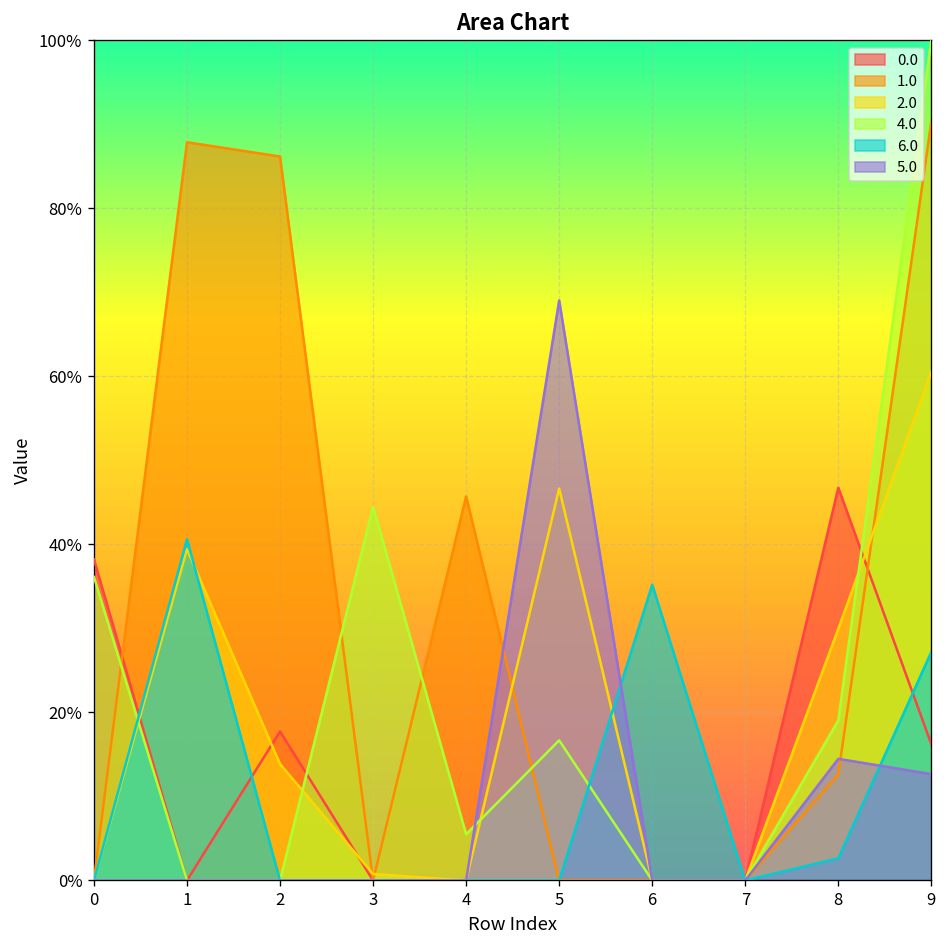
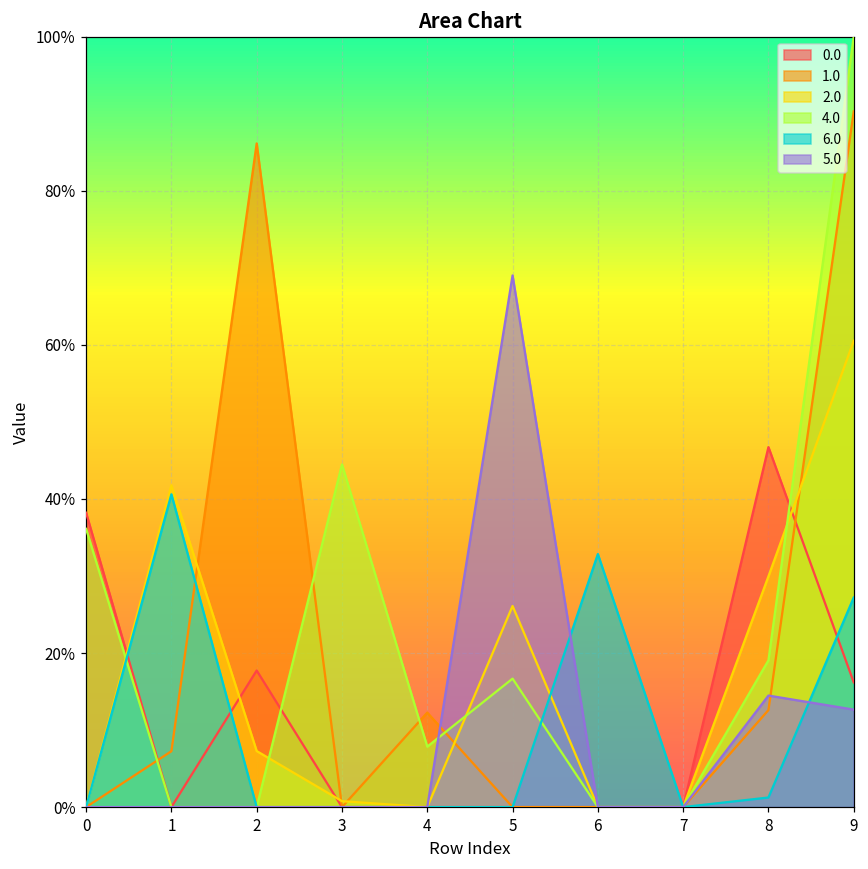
1.0, 1: 88% -> 7%
2.0, 1: 39% -> 42%
2.0, 2: 14% -> 7%
1.0, 4: 46% -> 12%
4.0, 4: 5% -> 8%
2.0, 5: 47% -> 26%
6.0, 6: 35% -> 33%
6.0, 8: 3% -> 1%
